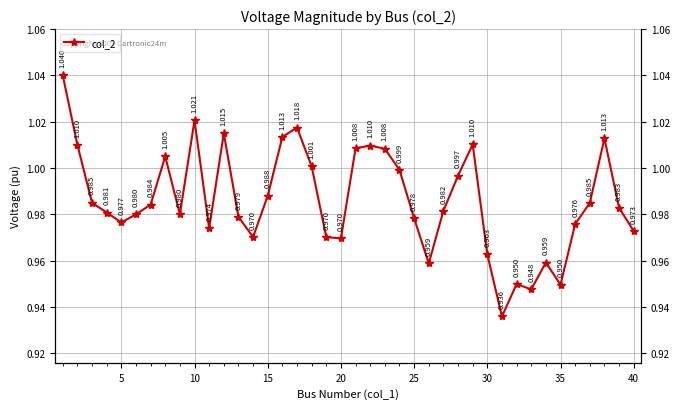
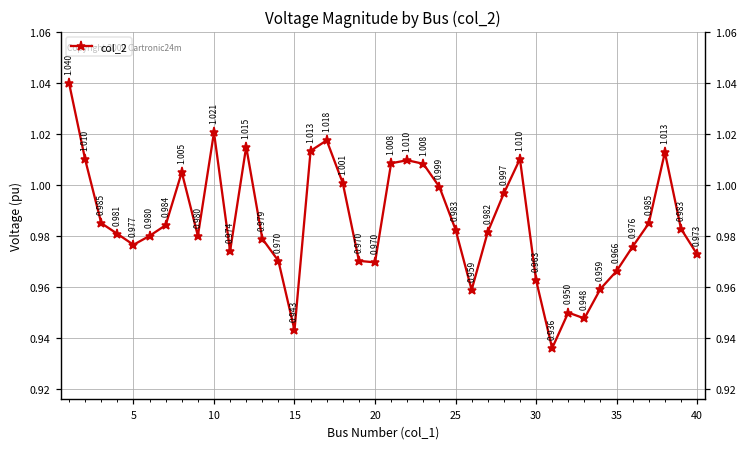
15: 0.988 -> 0.943
25: 0.978 -> 0.983
35: 0.950 -> 0.966
